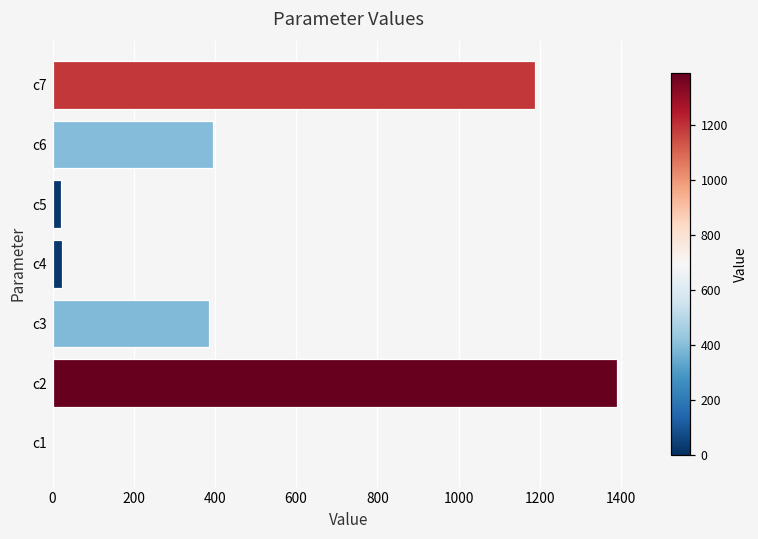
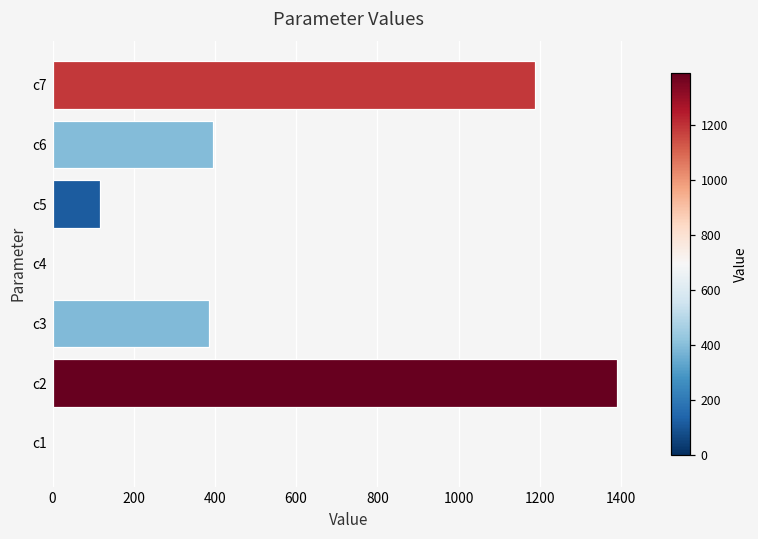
c5: 20 -> 120
c4: 20 -> 0
